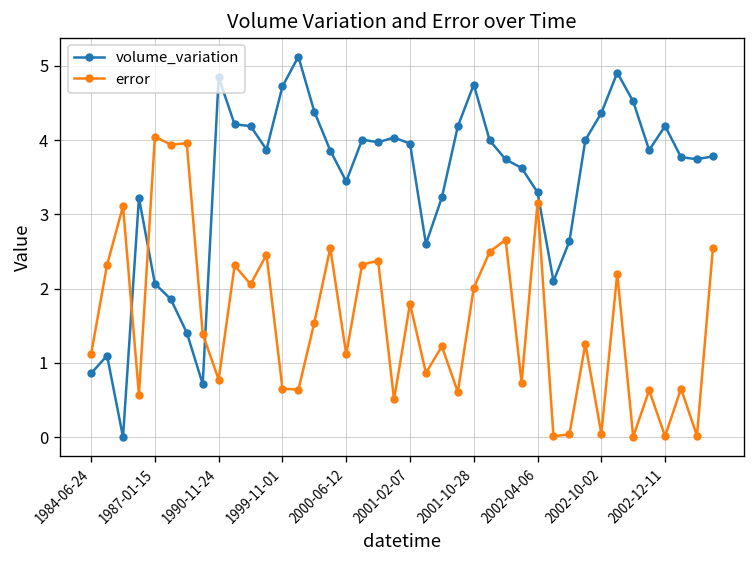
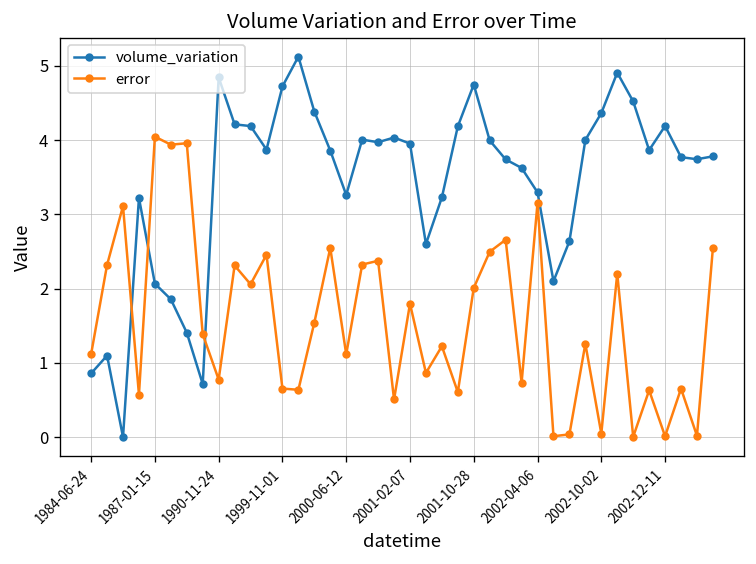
volume_variation, 2000-06-12: 3.4 -> 3.3
